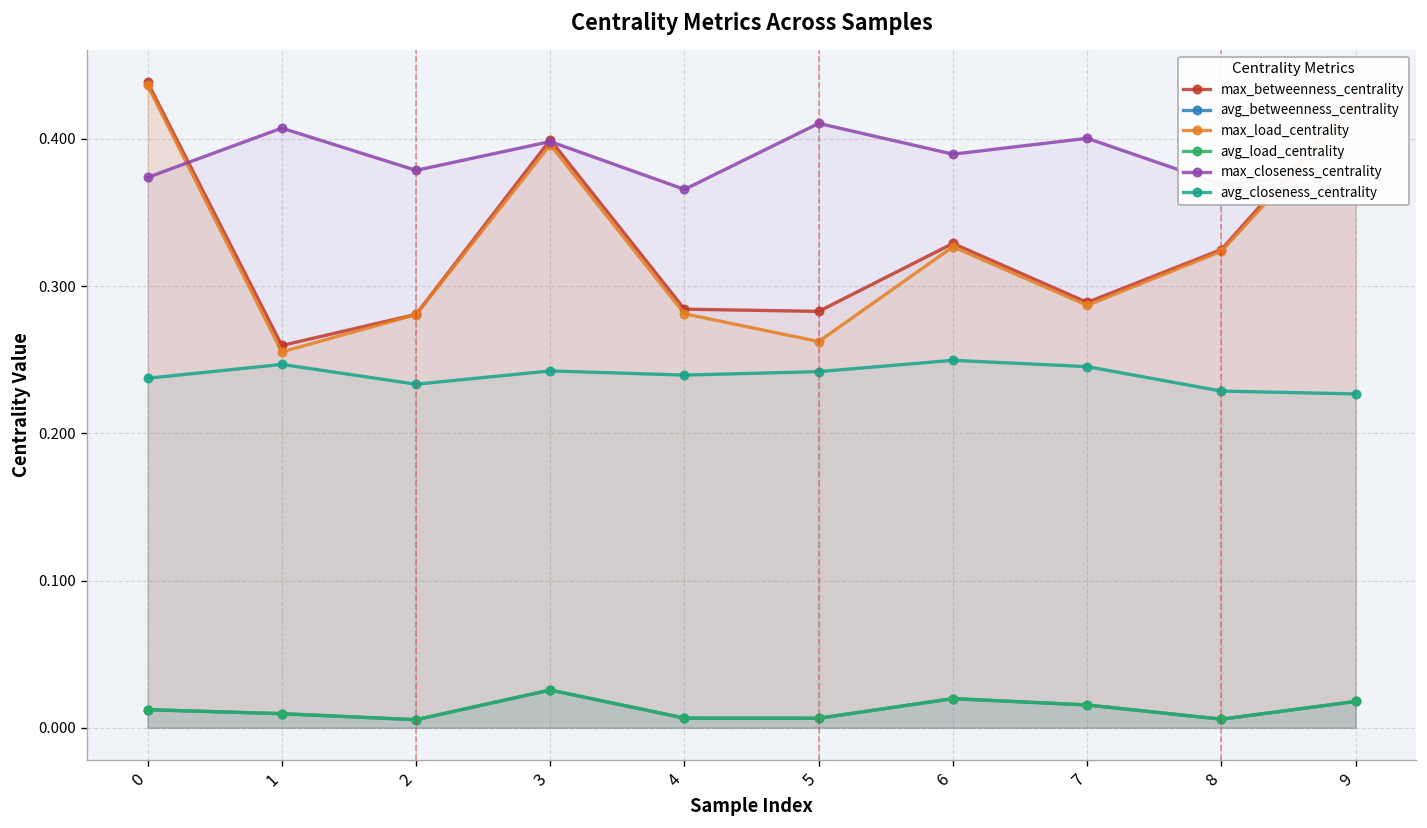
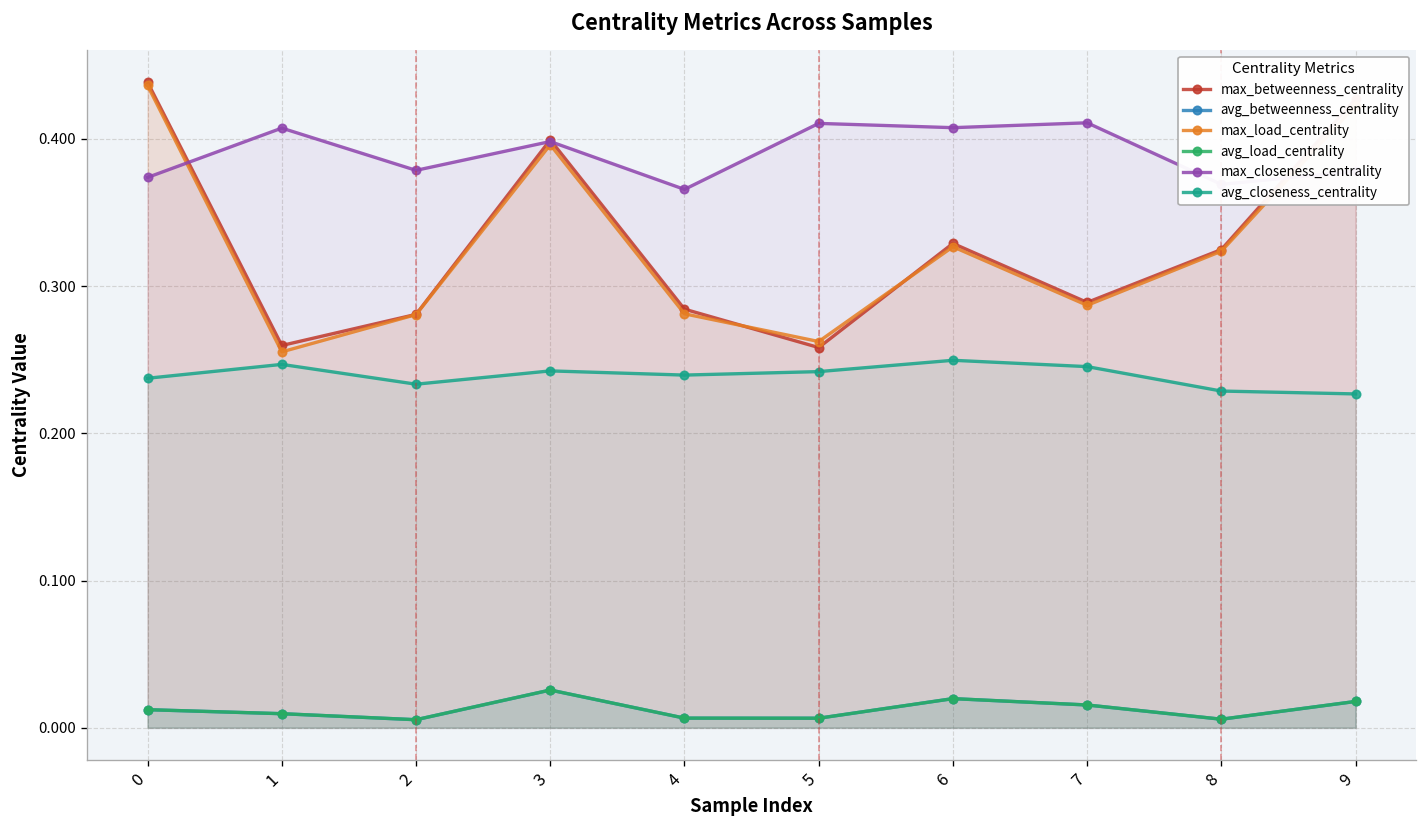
max_betweenness_centrality, 5: 0.283 -> 0.258
max_closeness_centrality, 6: 0.390 -> 0.408
max_closeness_centrality, 7: 0.400 -> 0.411
